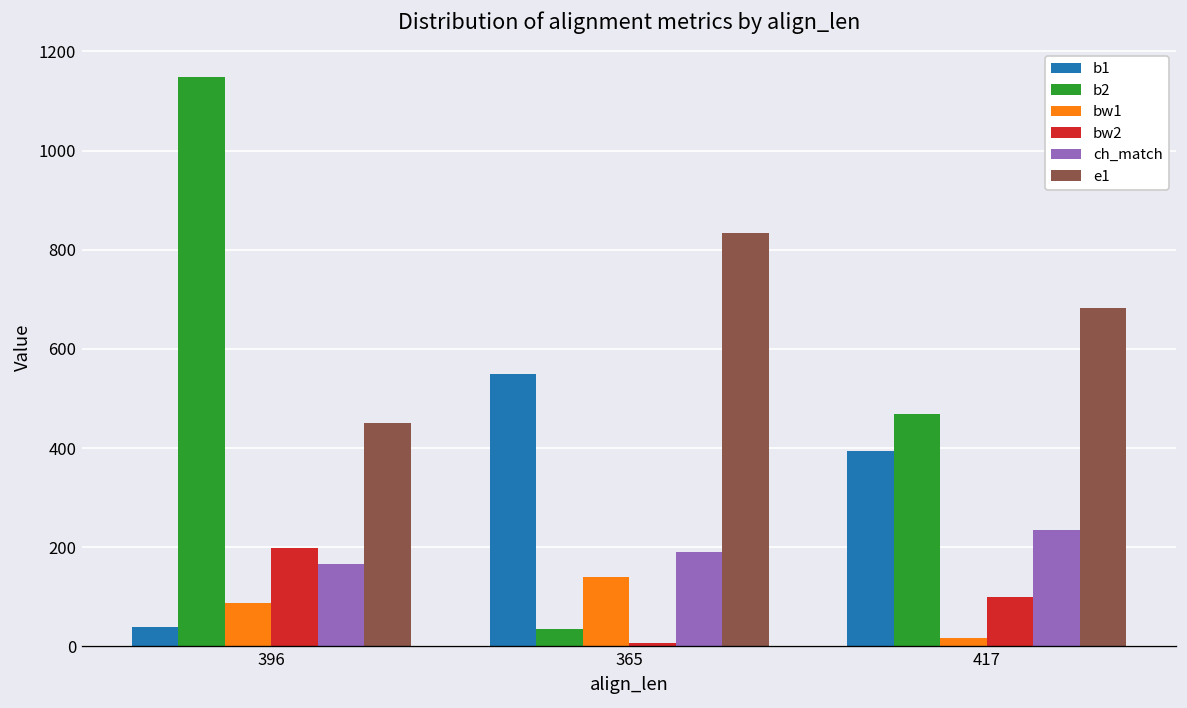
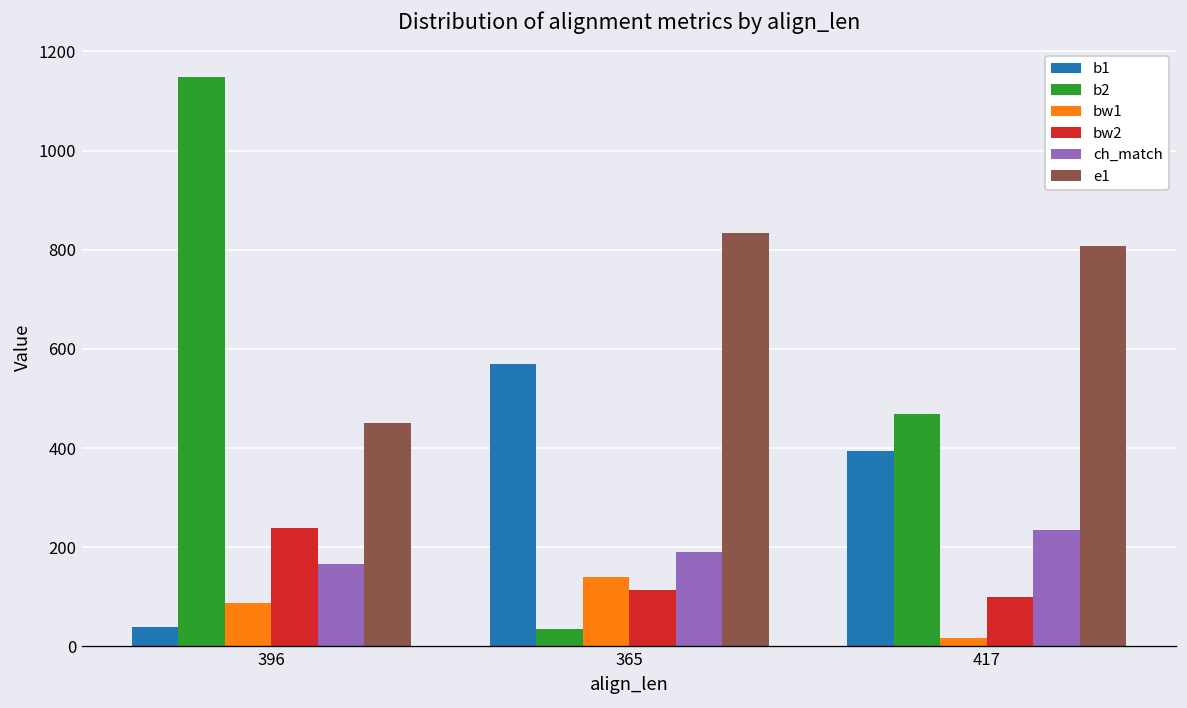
bw2, 396: 200 -> 240
b1, 365: 550 -> 570
bw2, 365: 10 -> 110
e1, 417: 680 -> 810
